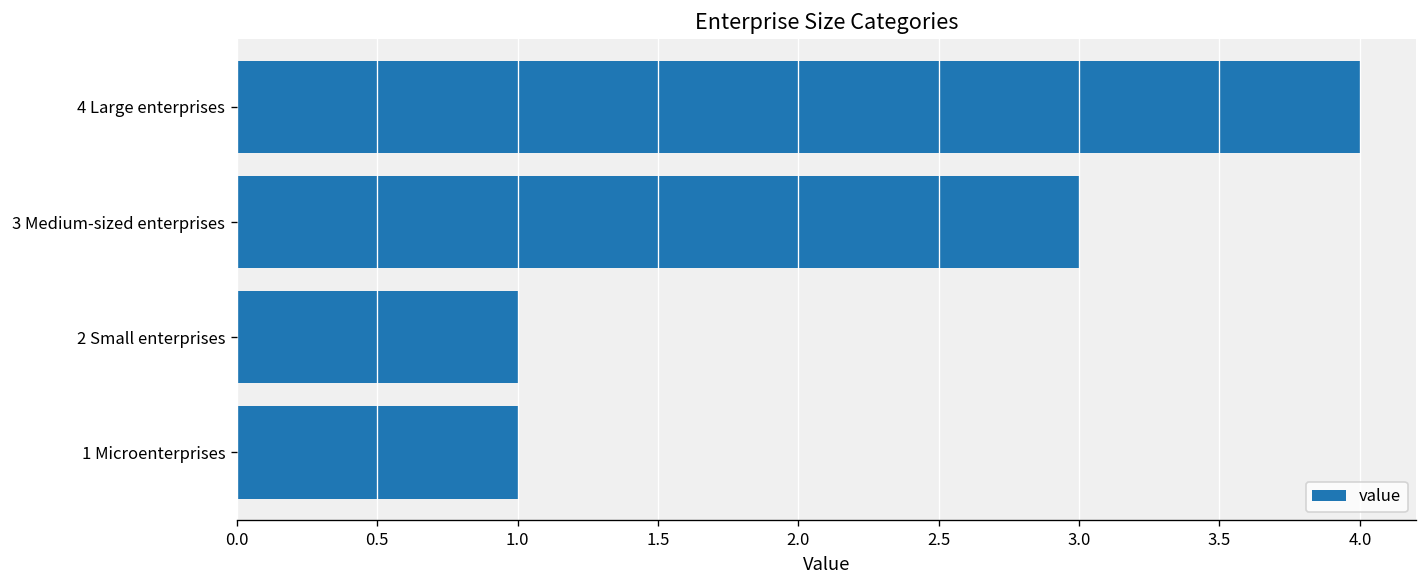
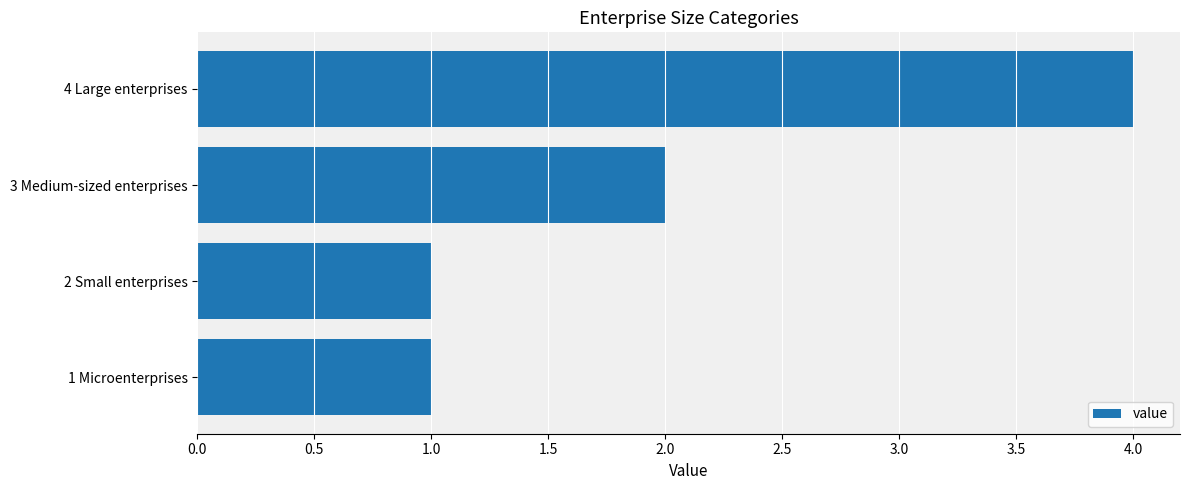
3 Medium-sized enterprises: 3 -> 2
